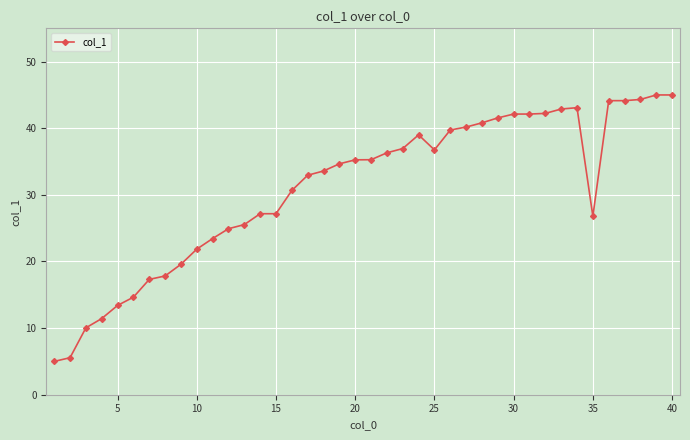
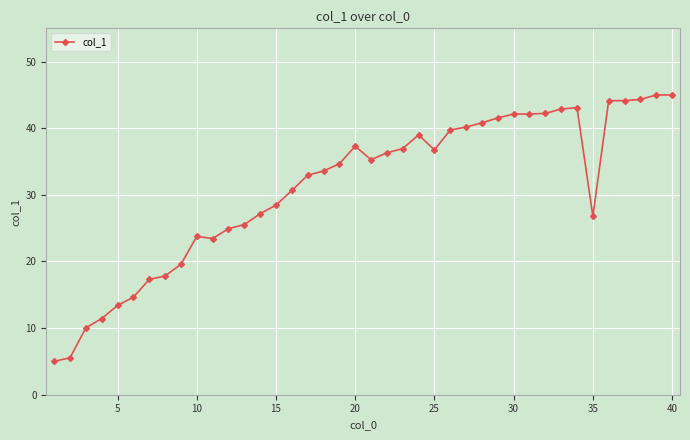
10: 22 -> 24
15: 27 -> 28
20: 35 -> 37
